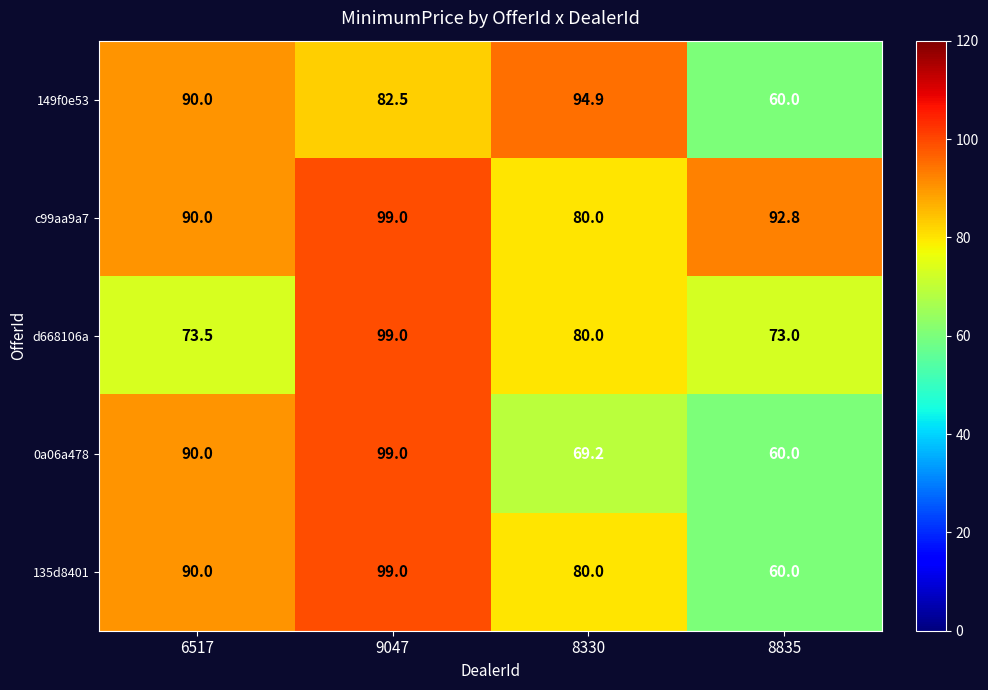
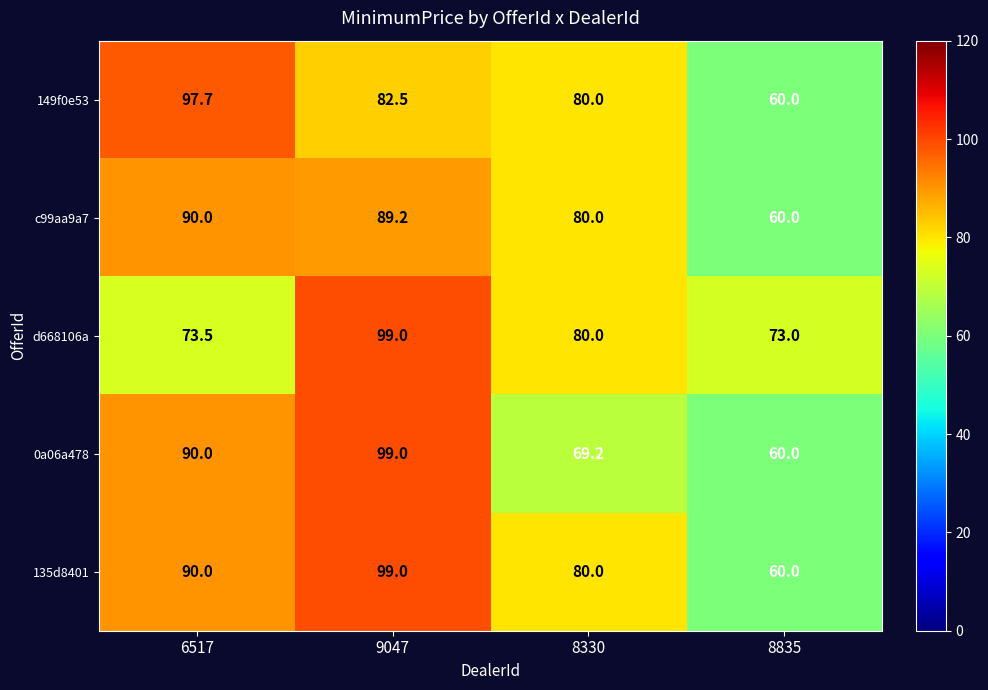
149f0e53, 6517: 90.0 -> 97.7
149f0e53, 8330: 94.9 -> 80.0
c99aa9a7, 9047: 99.0 -> 89.2
c99aa9a7, 8835: 92.8 -> 60.0
